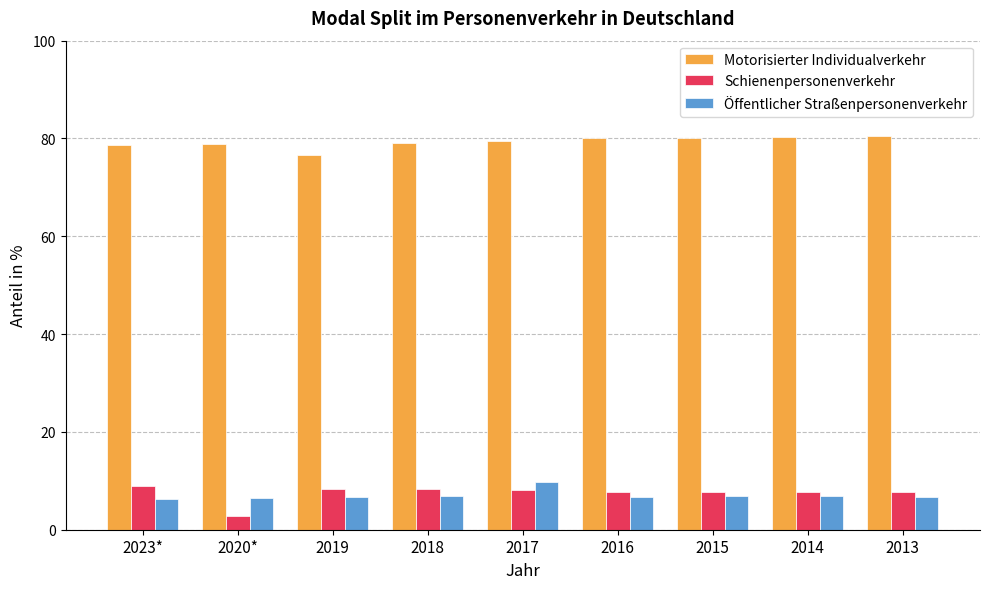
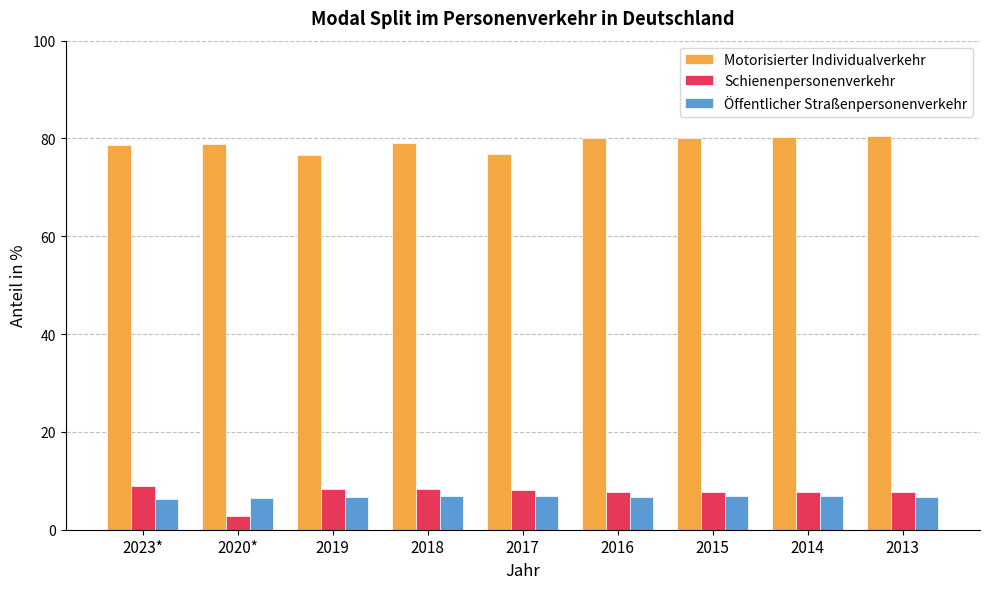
Motorisierter Individualverkehr, 2017: 79 -> 77
Öffentlicher Straßenpersonenverkehr, 2017: 10 -> 7
